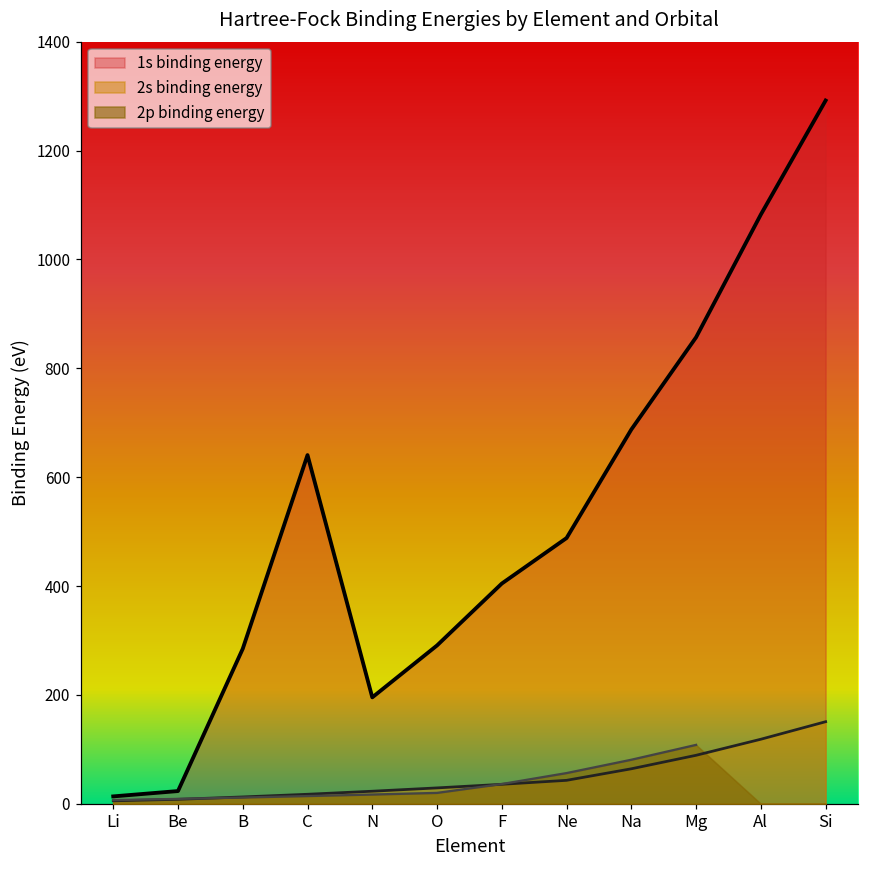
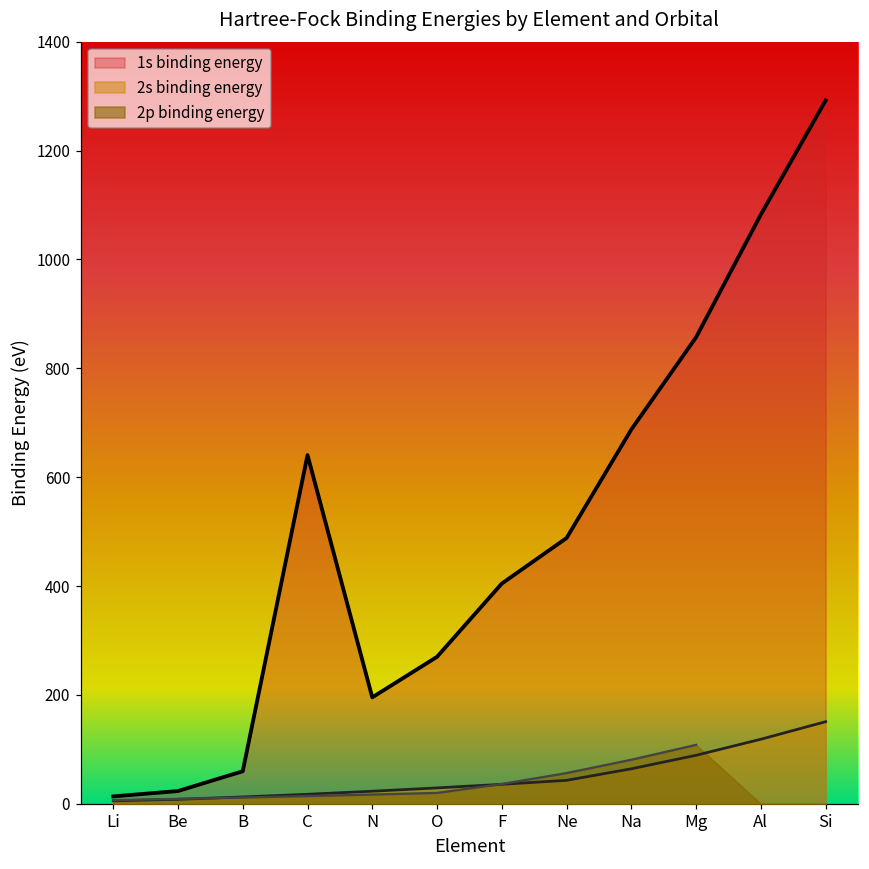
1s binding energy, B: 280 -> 60
1s binding energy, O: 290 -> 270
